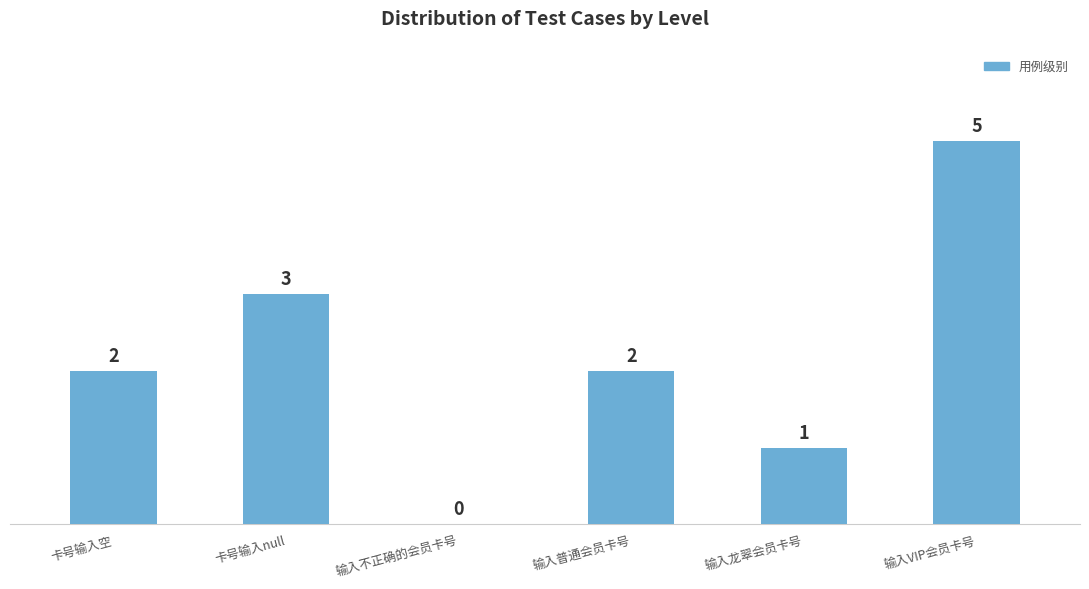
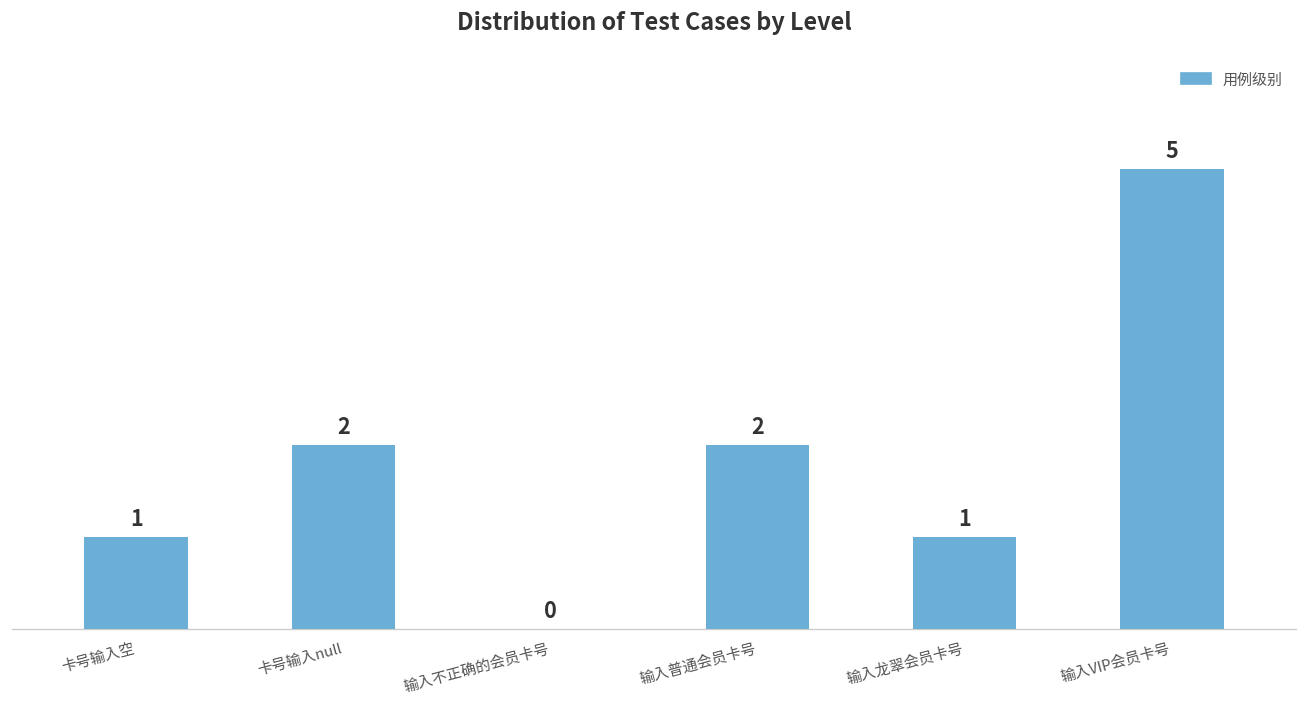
卡号输入空: 2 -> 1
卡号输入null: 3 -> 2
